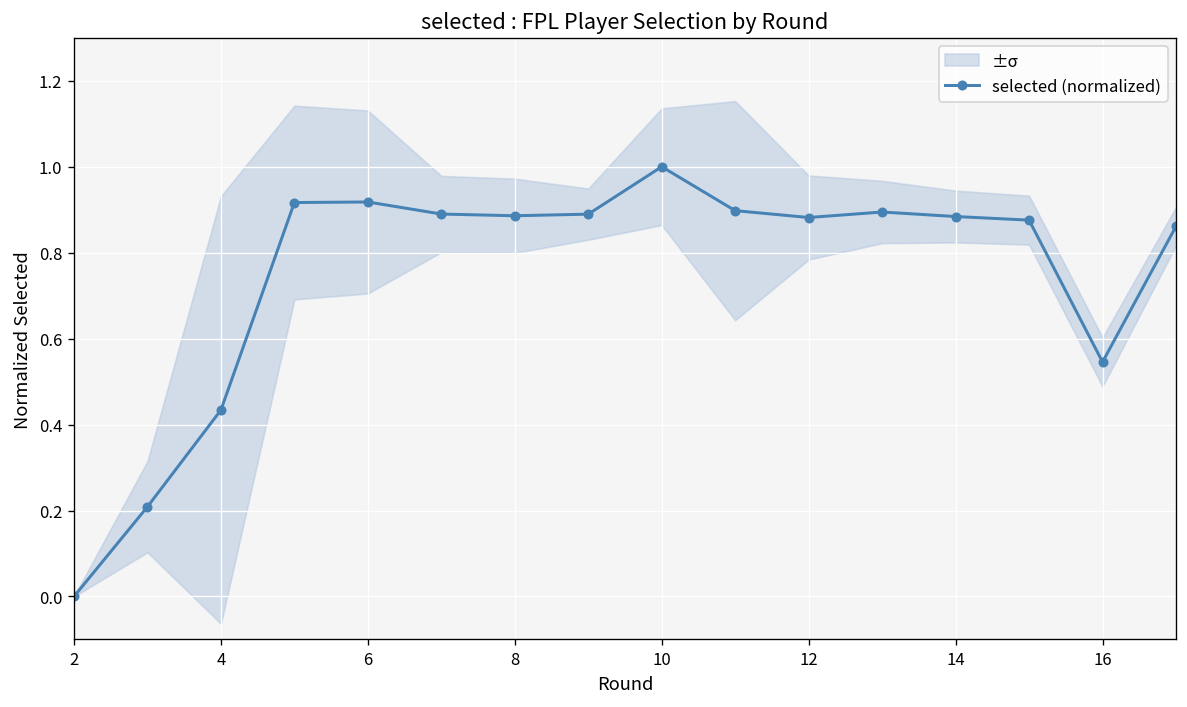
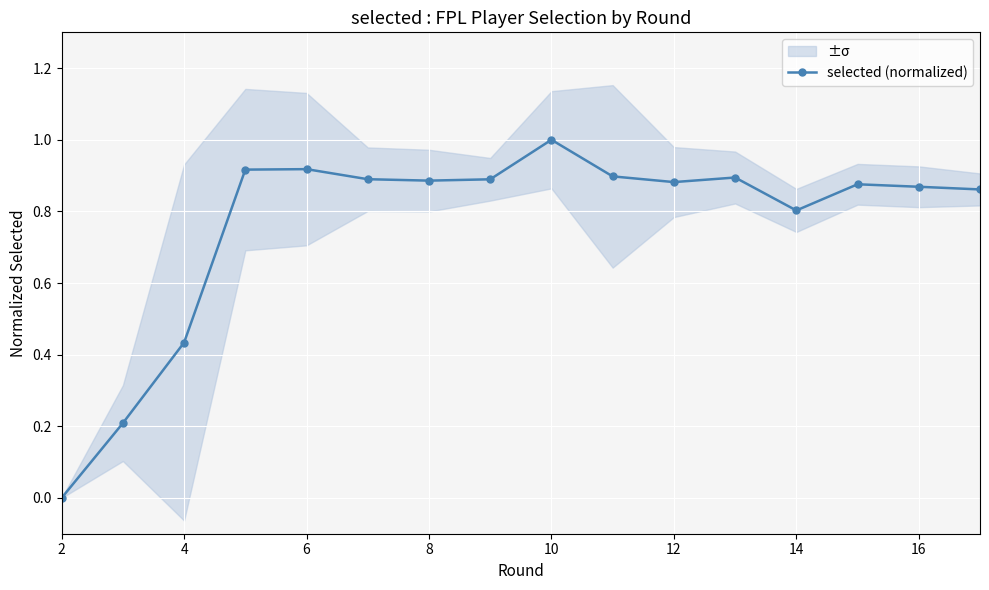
selected (normalized), 14: 0.88 -> 0.80
selected (normalized), 16: 0.55 -> 0.87
